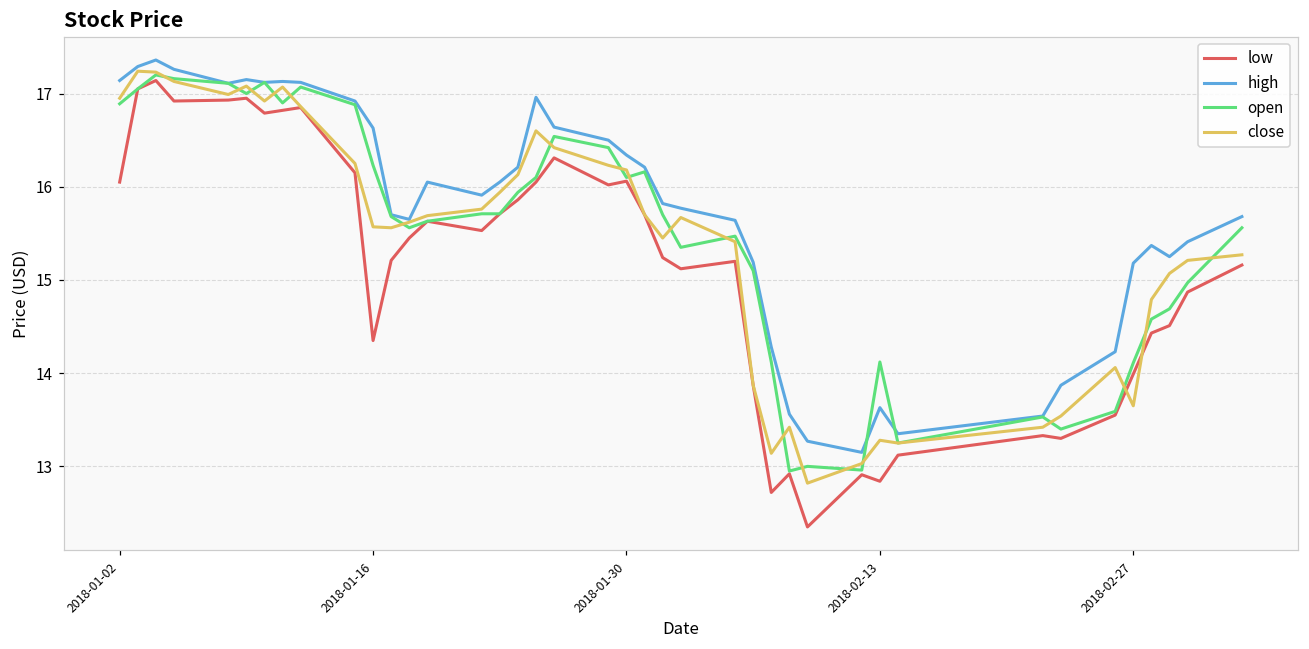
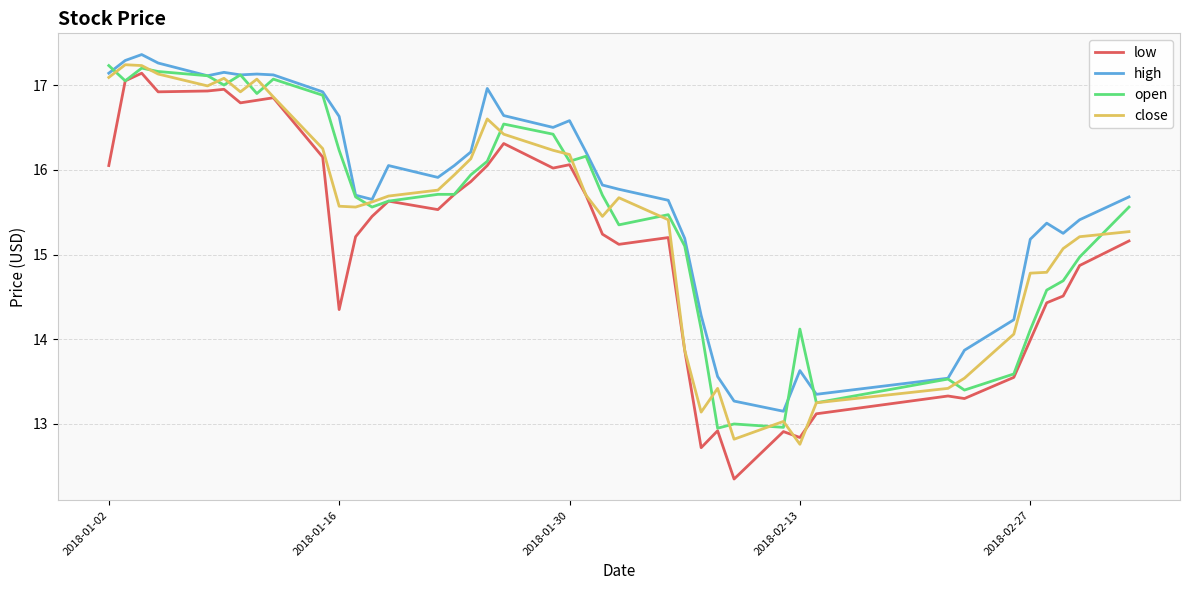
open, 2018-01-02: 16.9 -> 17.2
close, 2018-01-02: 17.0 -> 17.1
high, 2018-01-30: 16.3 -> 16.6
close, 2018-02-13: 13.3 -> 12.8
close, 2018-02-27: 13.7 -> 14.8
